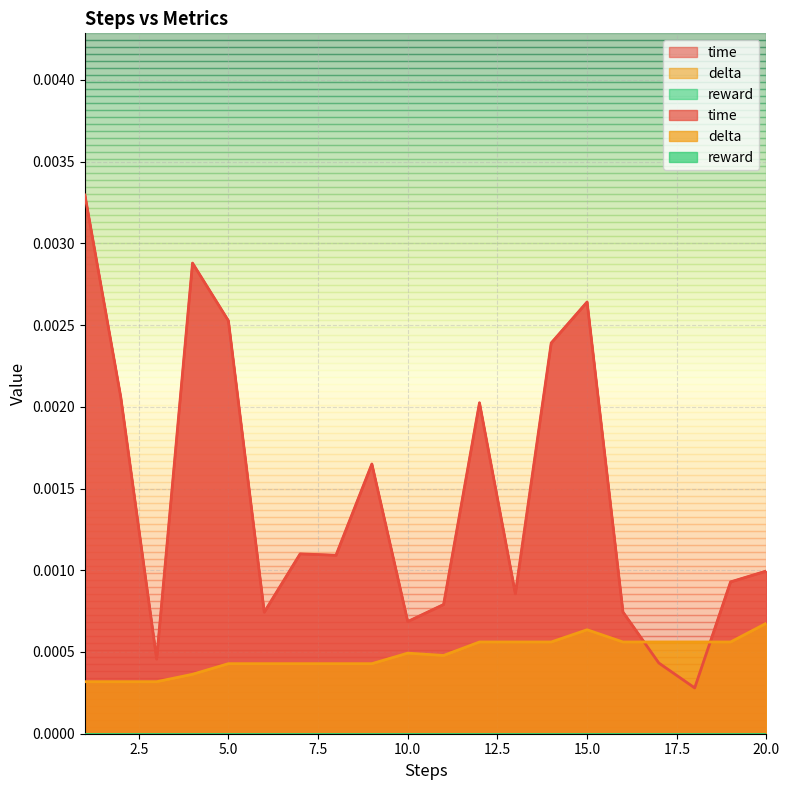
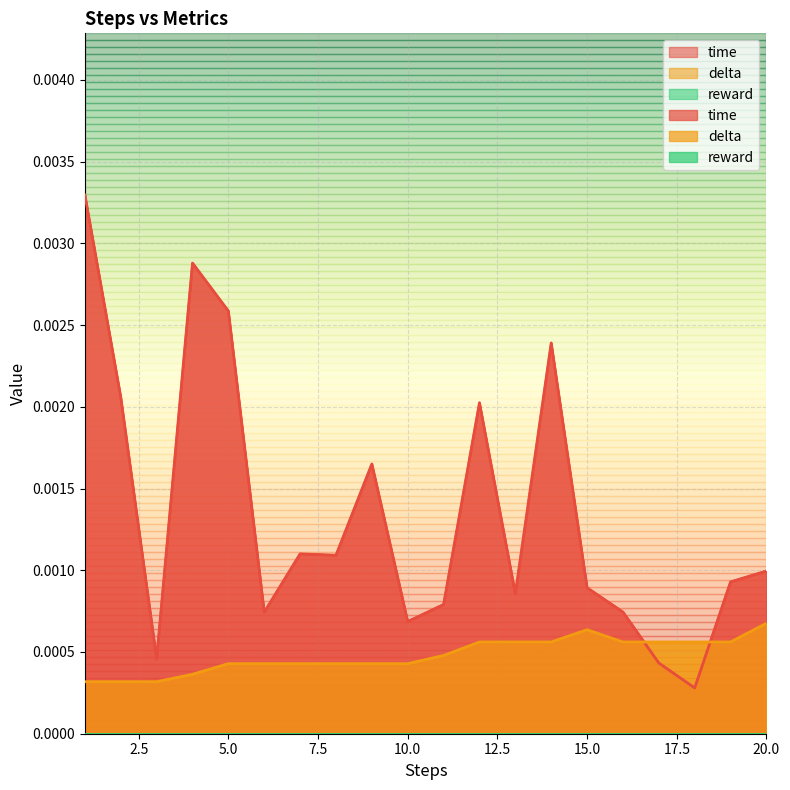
time, 5.0: 0.00253 -> 0.00259
delta, 10.0: 0.00049 -> 0.00043
time, 15.0: 0.00264 -> 0.00089
